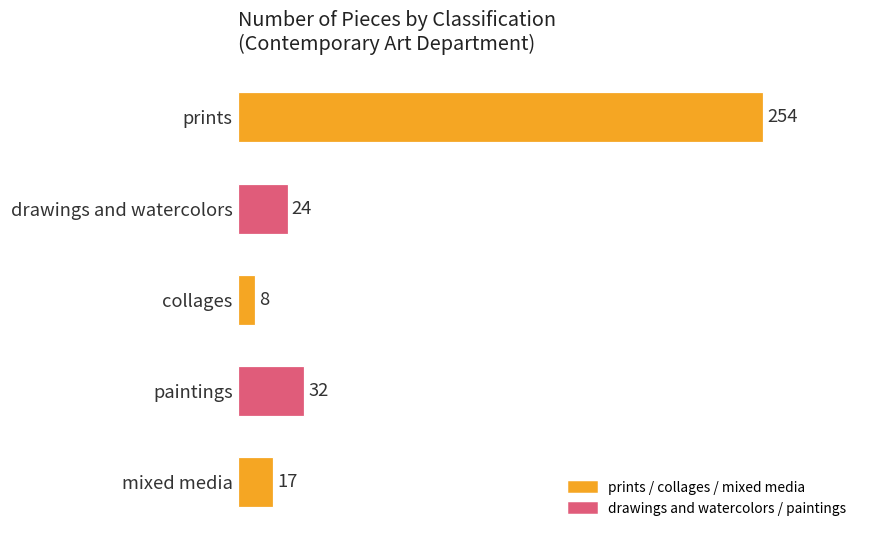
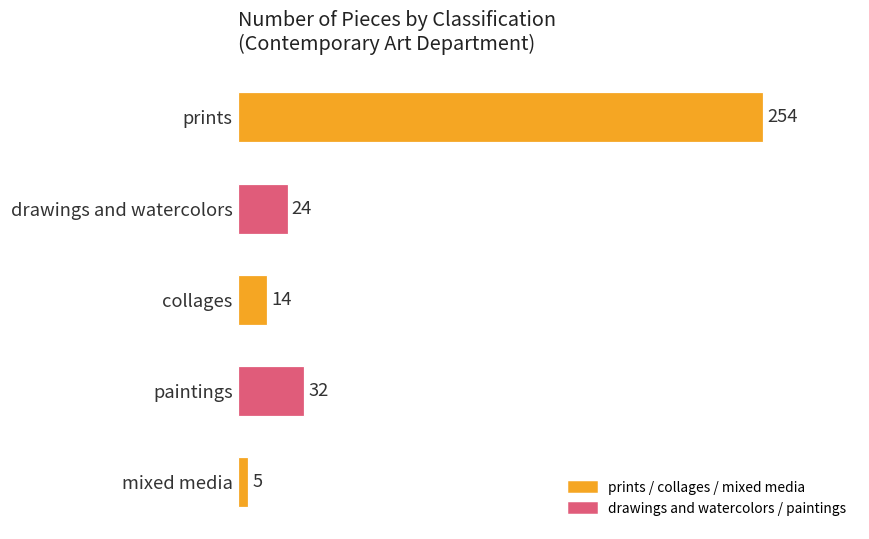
collages: 8 -> 14
mixed media: 17 -> 5
